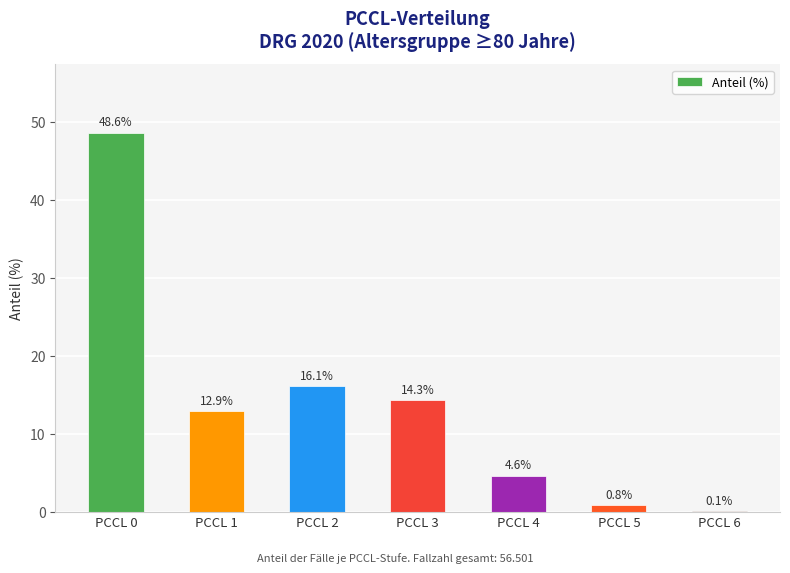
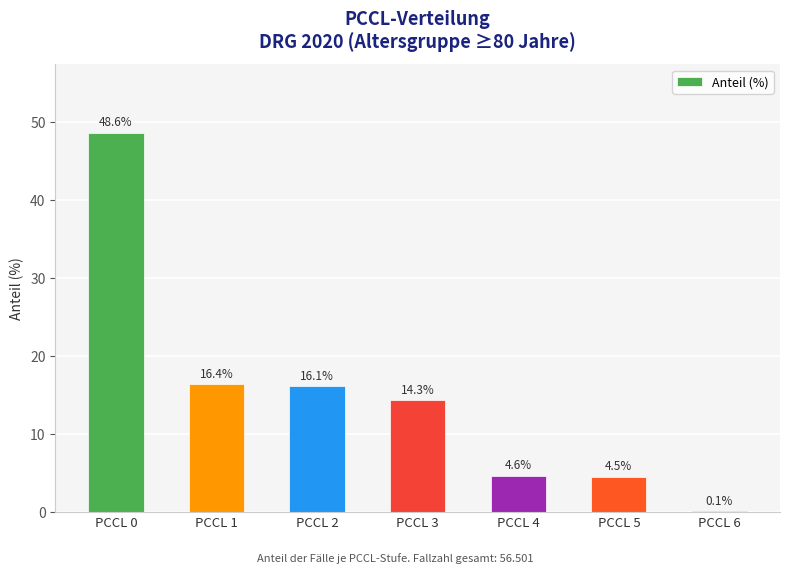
PCCL 1: 12.9% -> 16.4%
PCCL 5: 0.8% -> 4.5%
